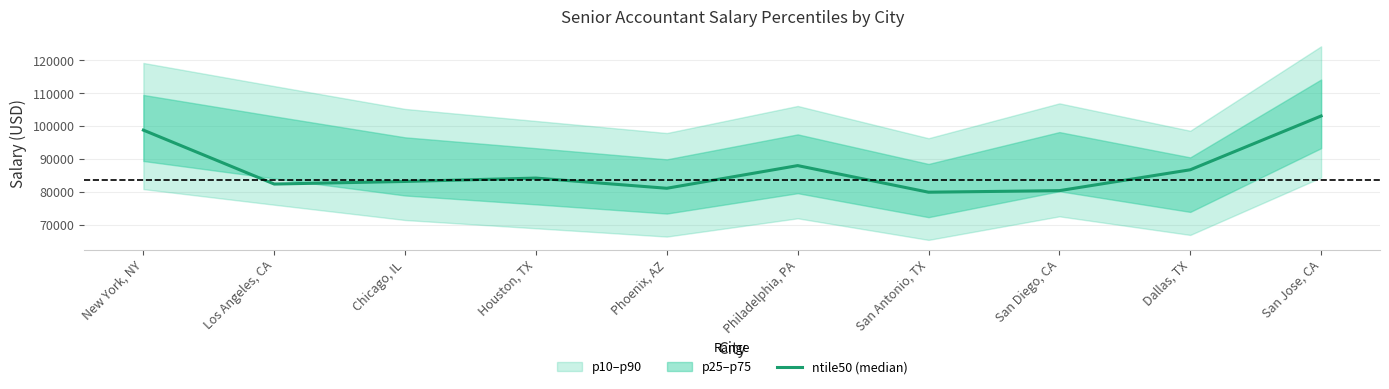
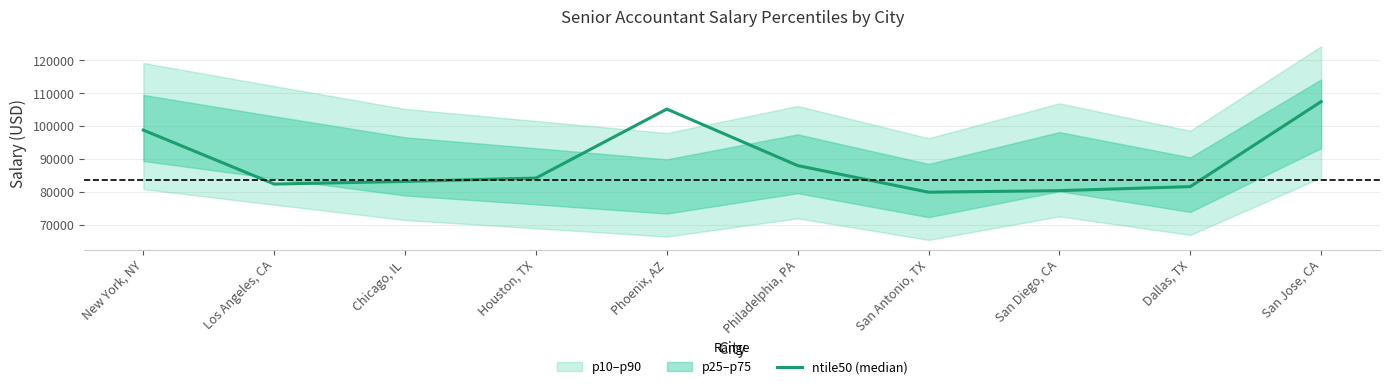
ntile50 (median), Phoenix, AZ: 81000 -> 105000
ntile50 (median), Dallas, TX: 87000 -> 82000
ntile50 (median), San Jose, CA: 103000 -> 107000
